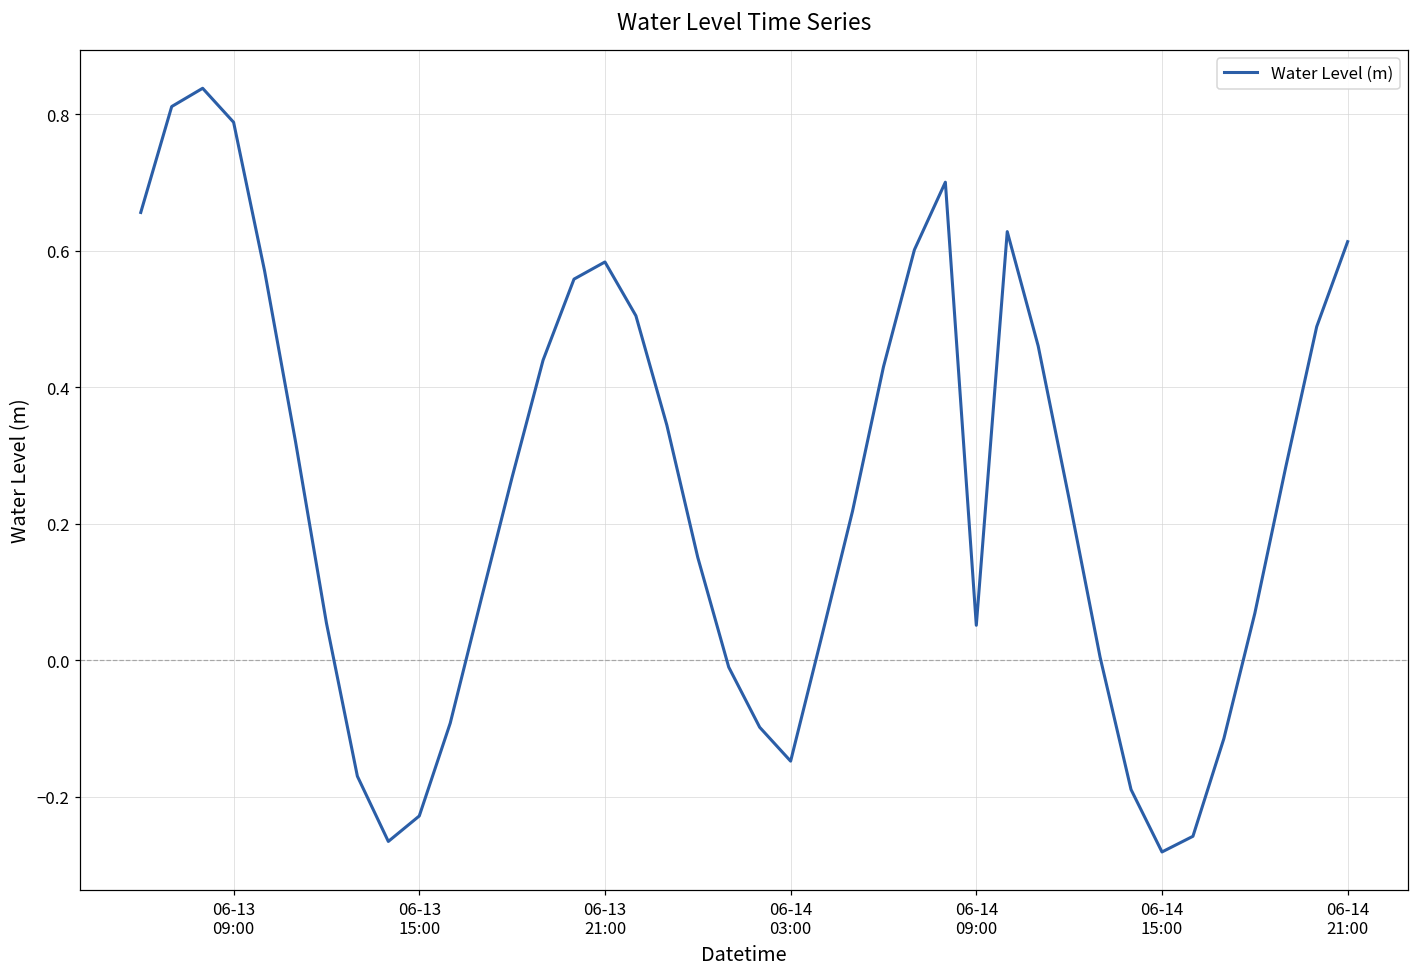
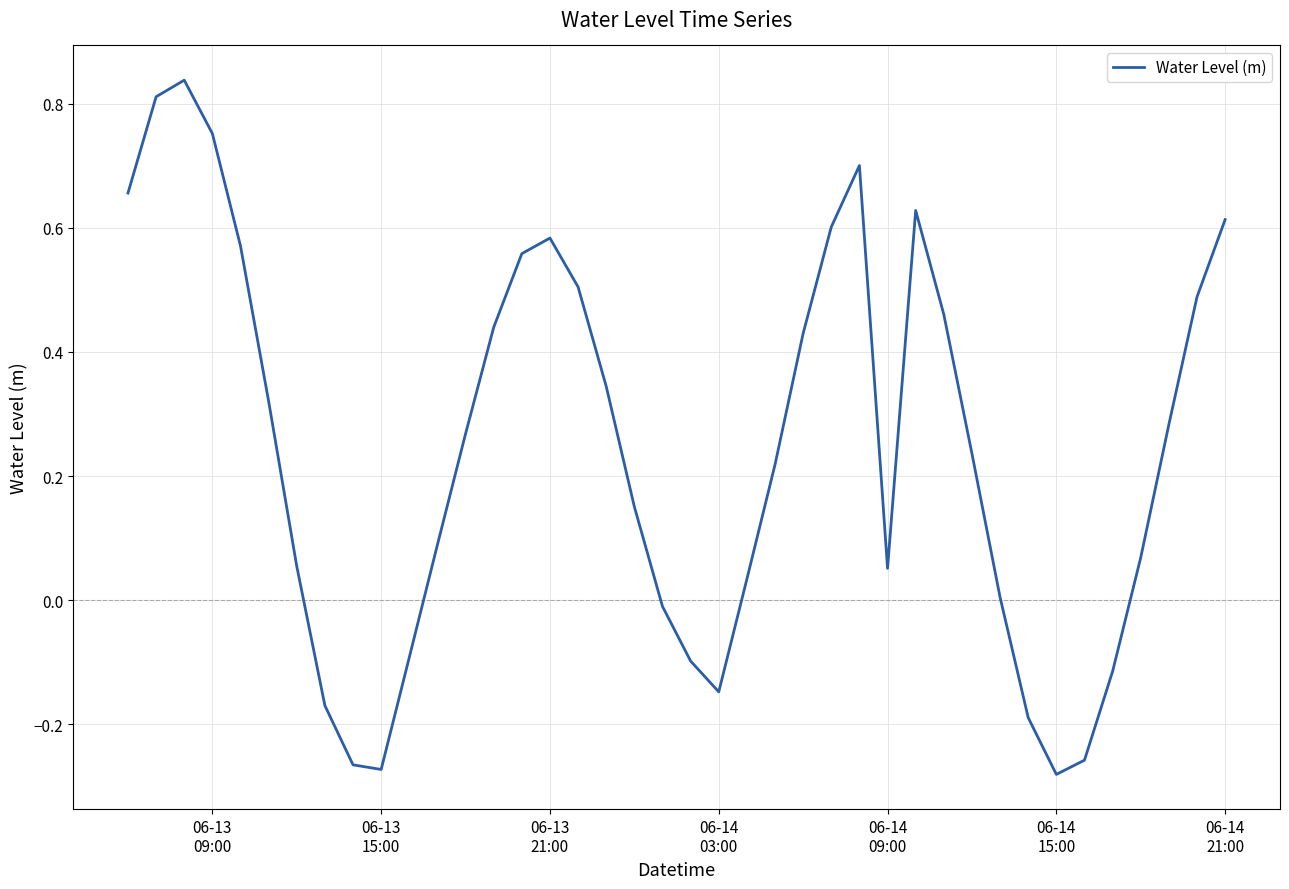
06-13 09:00: 0.79 -> 0.75
06-13 15:00: -0.23 -> -0.27
